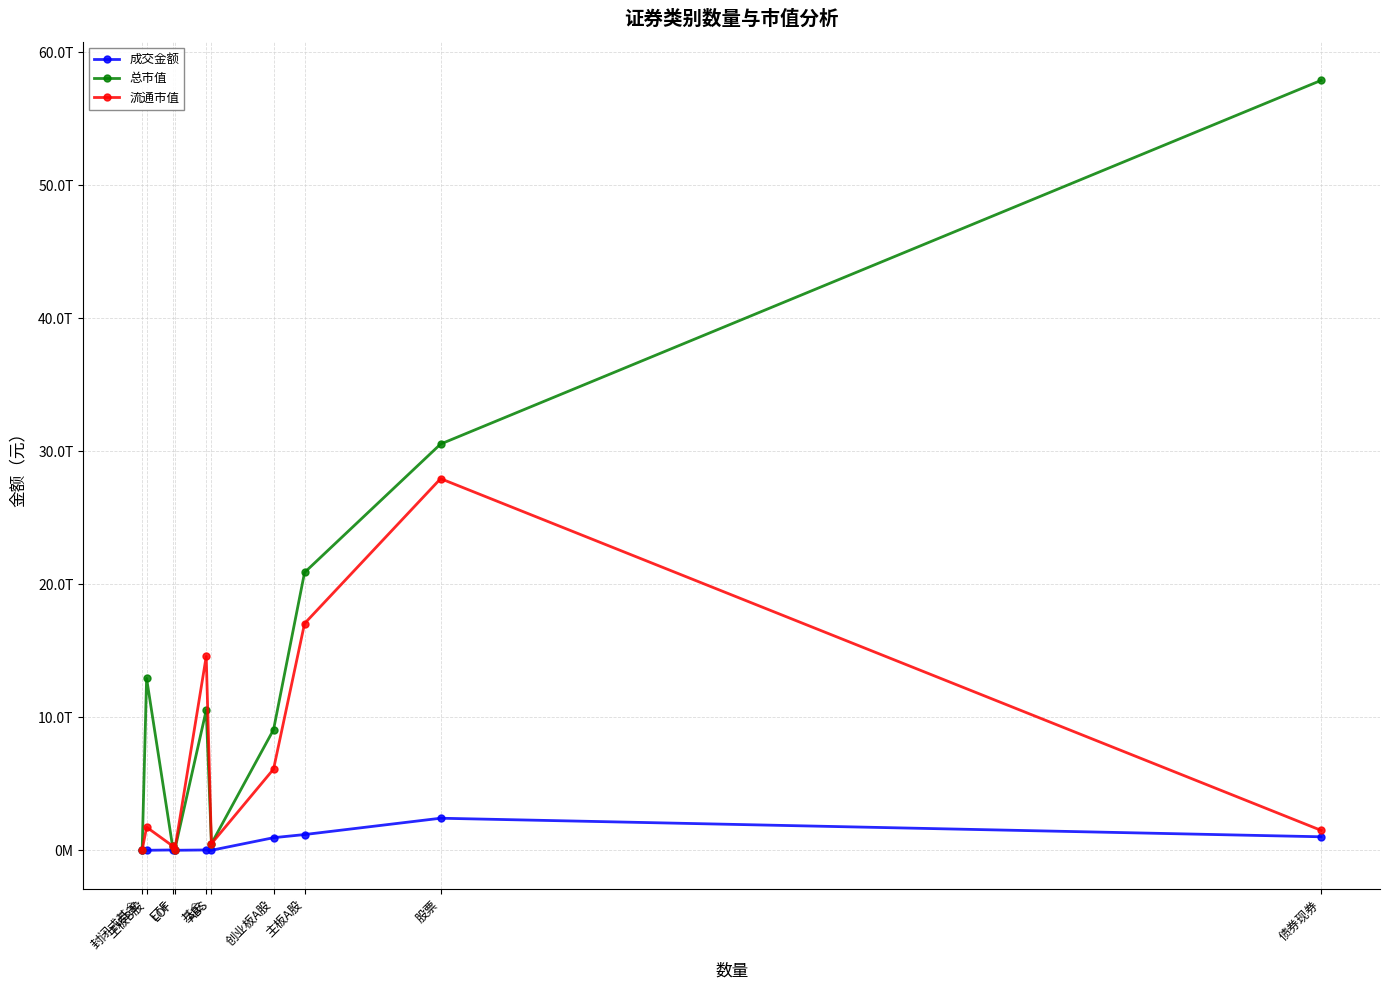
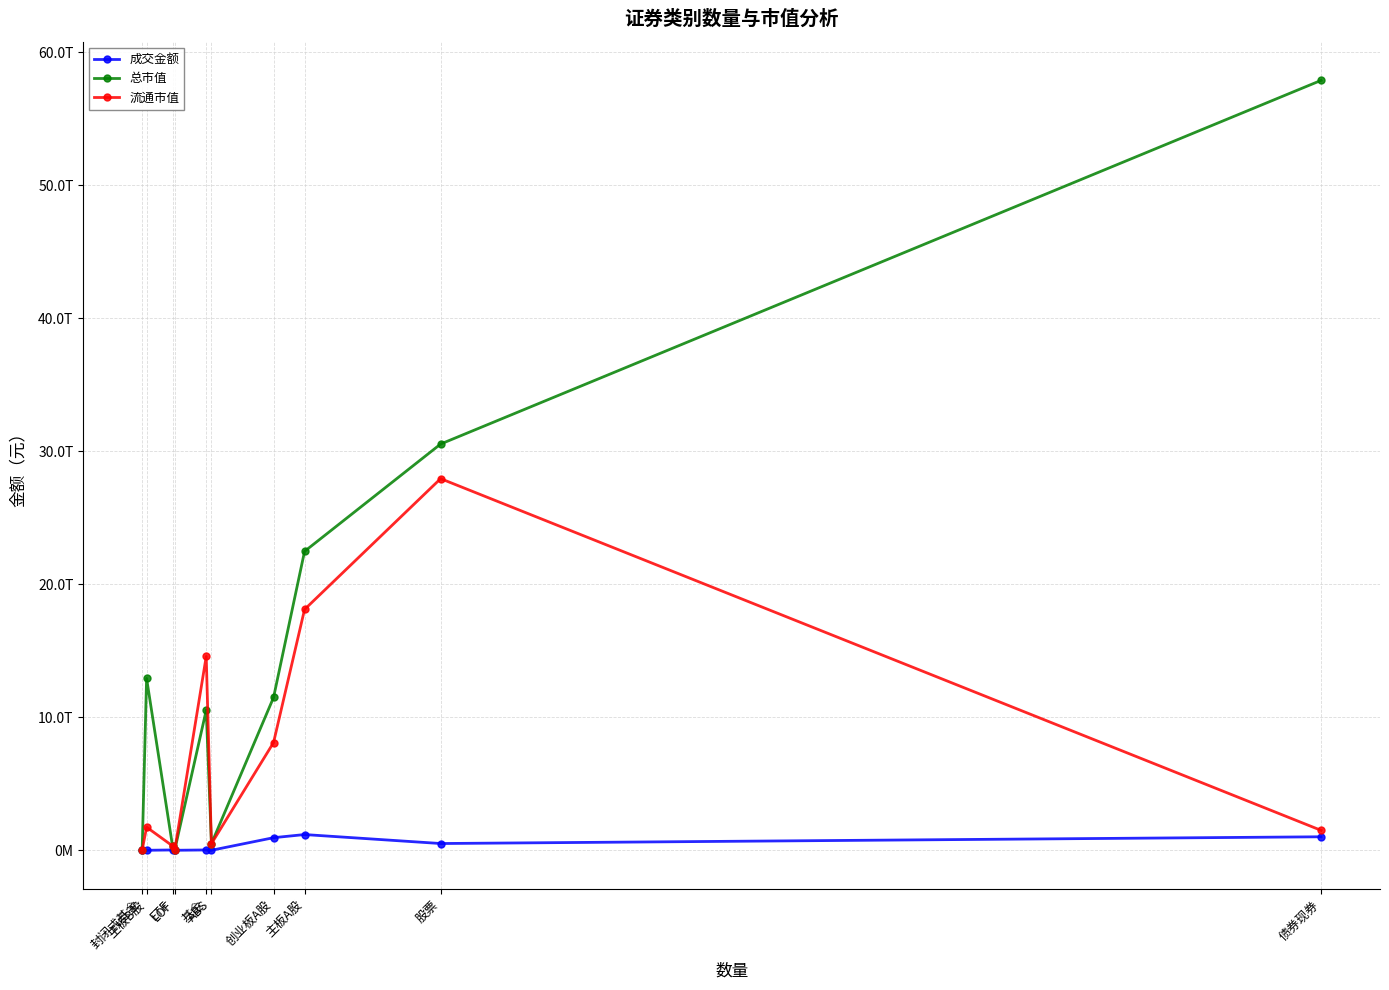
总市值, 创业板A股: 9.1T -> 11.5T
流通市值, 创业板A股: 6.1T -> 8.1T
总市值, 主板A股: 20.9T -> 22.5T
流通市值, 主板A股: 17.1T -> 18.1T
成交金额, 股票: 2.4T -> 0.5T
